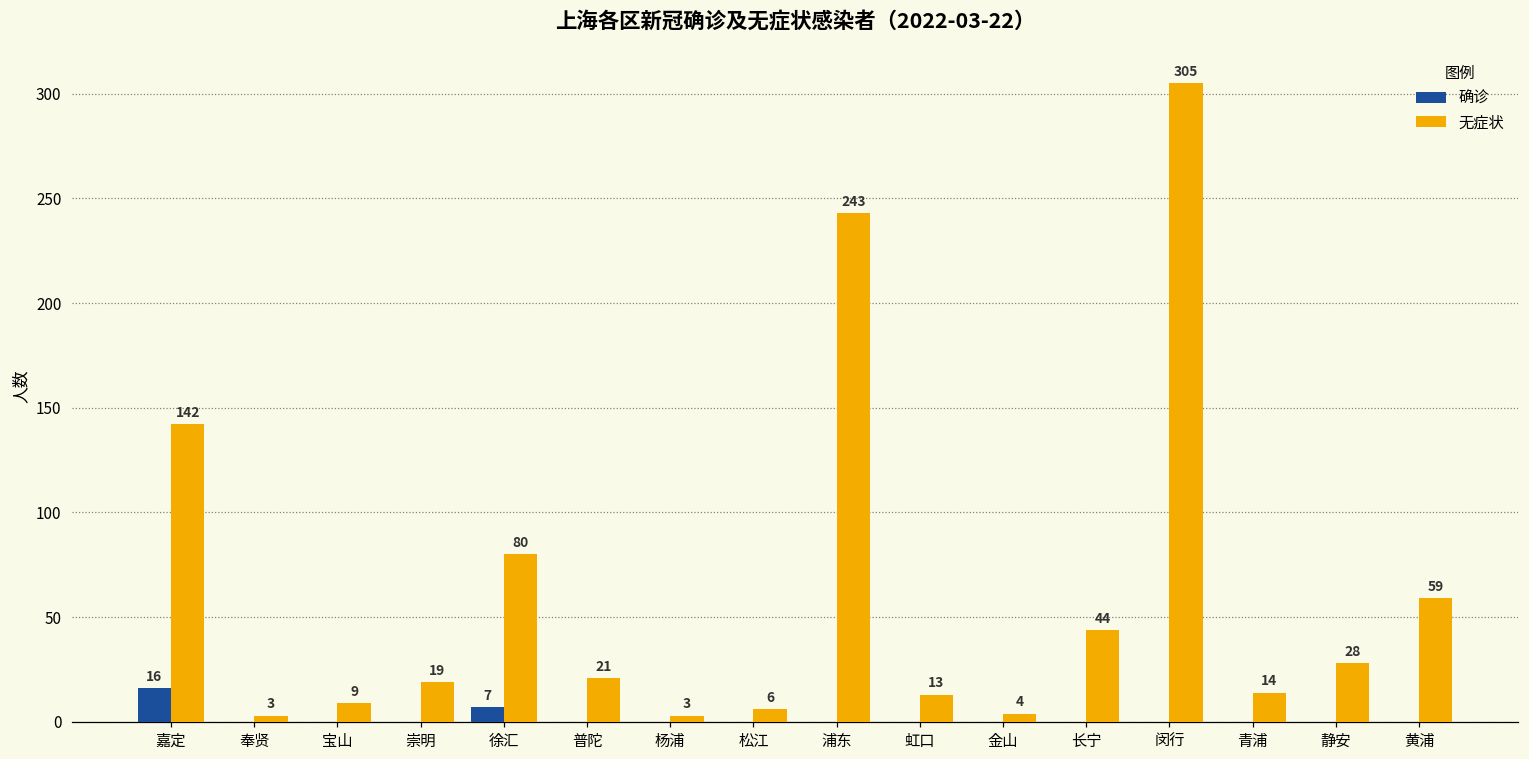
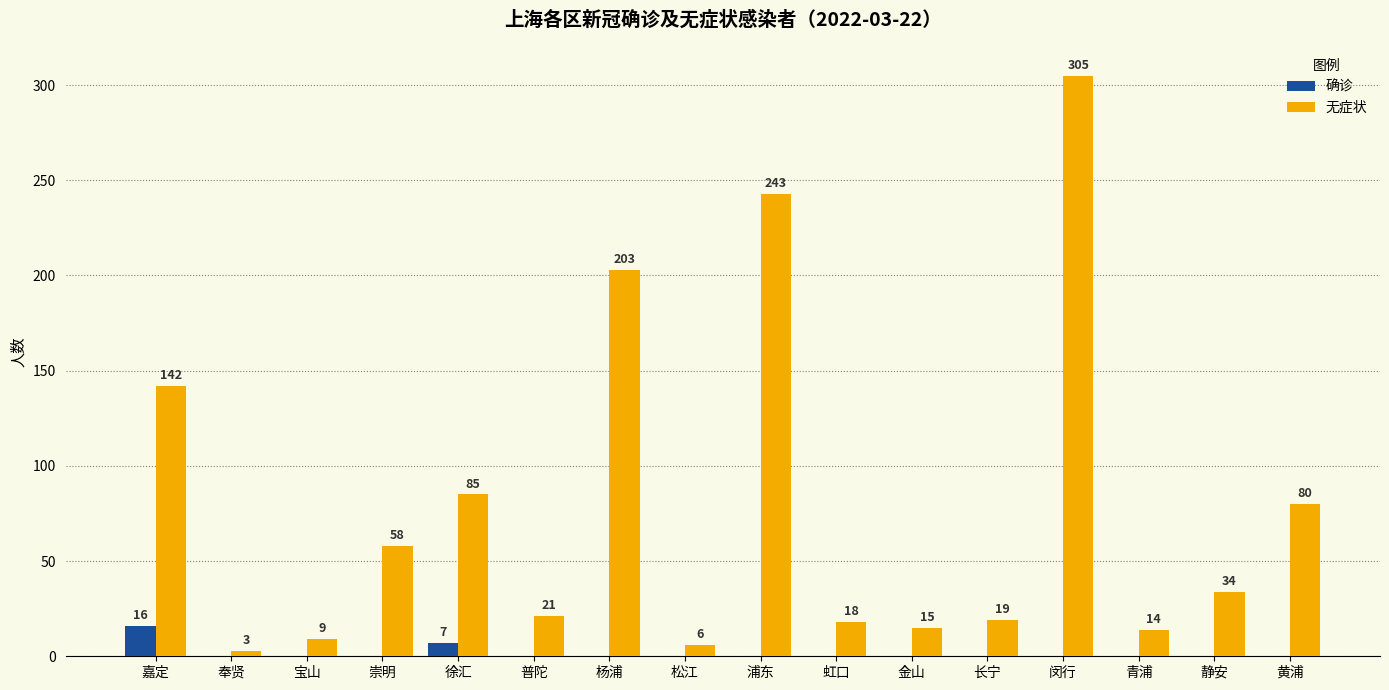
无症状, 崇明: 19 -> 58
无症状, 徐汇: 80 -> 85
无症状, 杨浦: 3 -> 203
无症状, 虹口: 13 -> 18
无症状, 金山: 4 -> 15
无症状, 长宁: 44 -> 19
无症状, 静安: 28 -> 34
无症状, 黄浦: 59 -> 80
